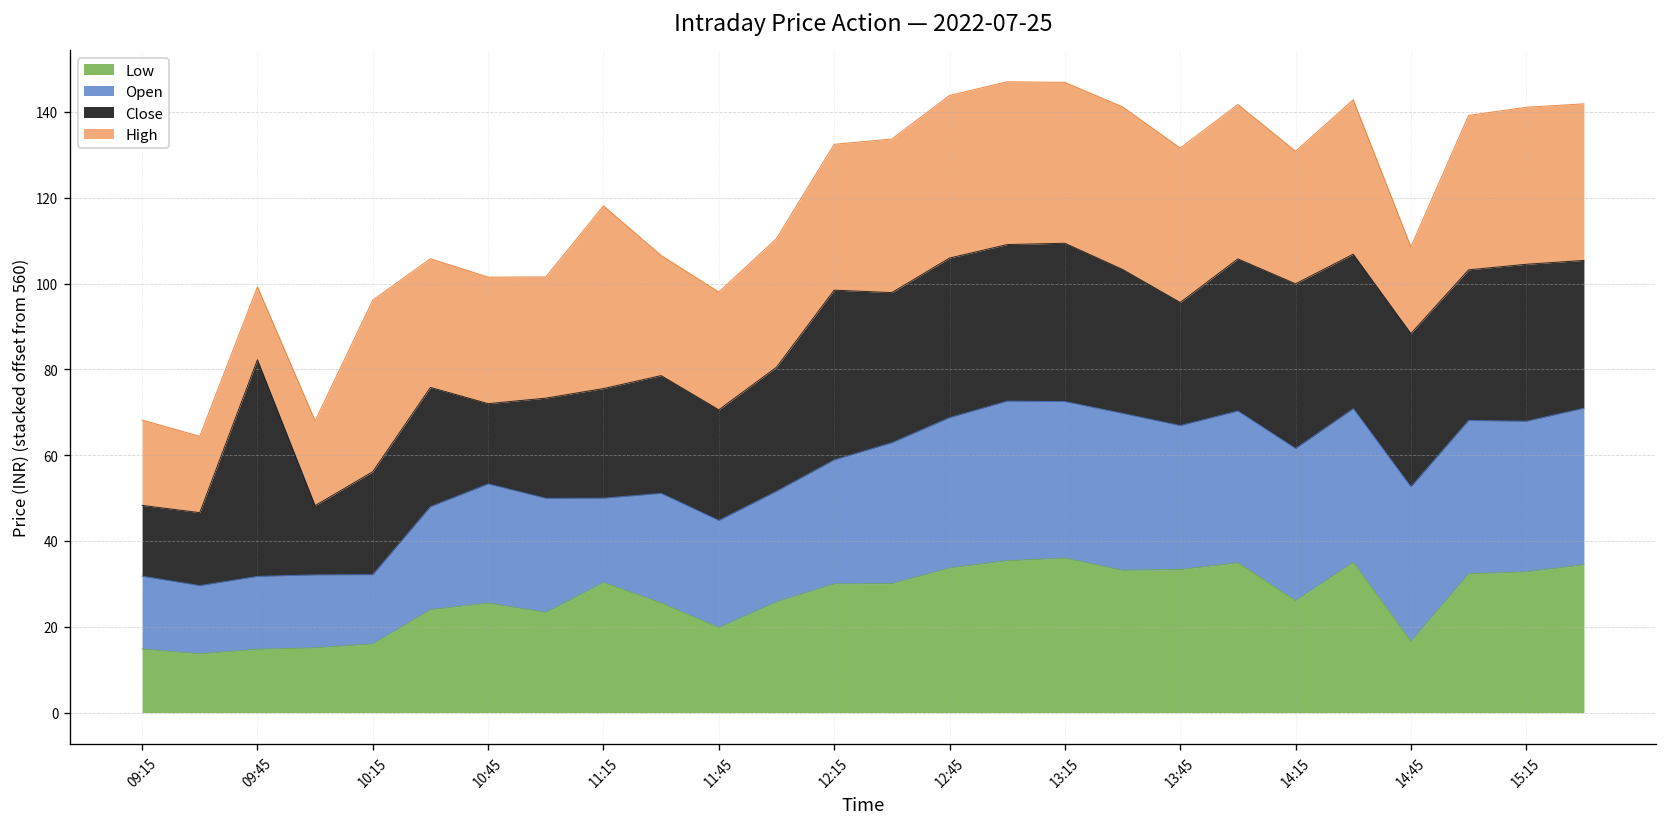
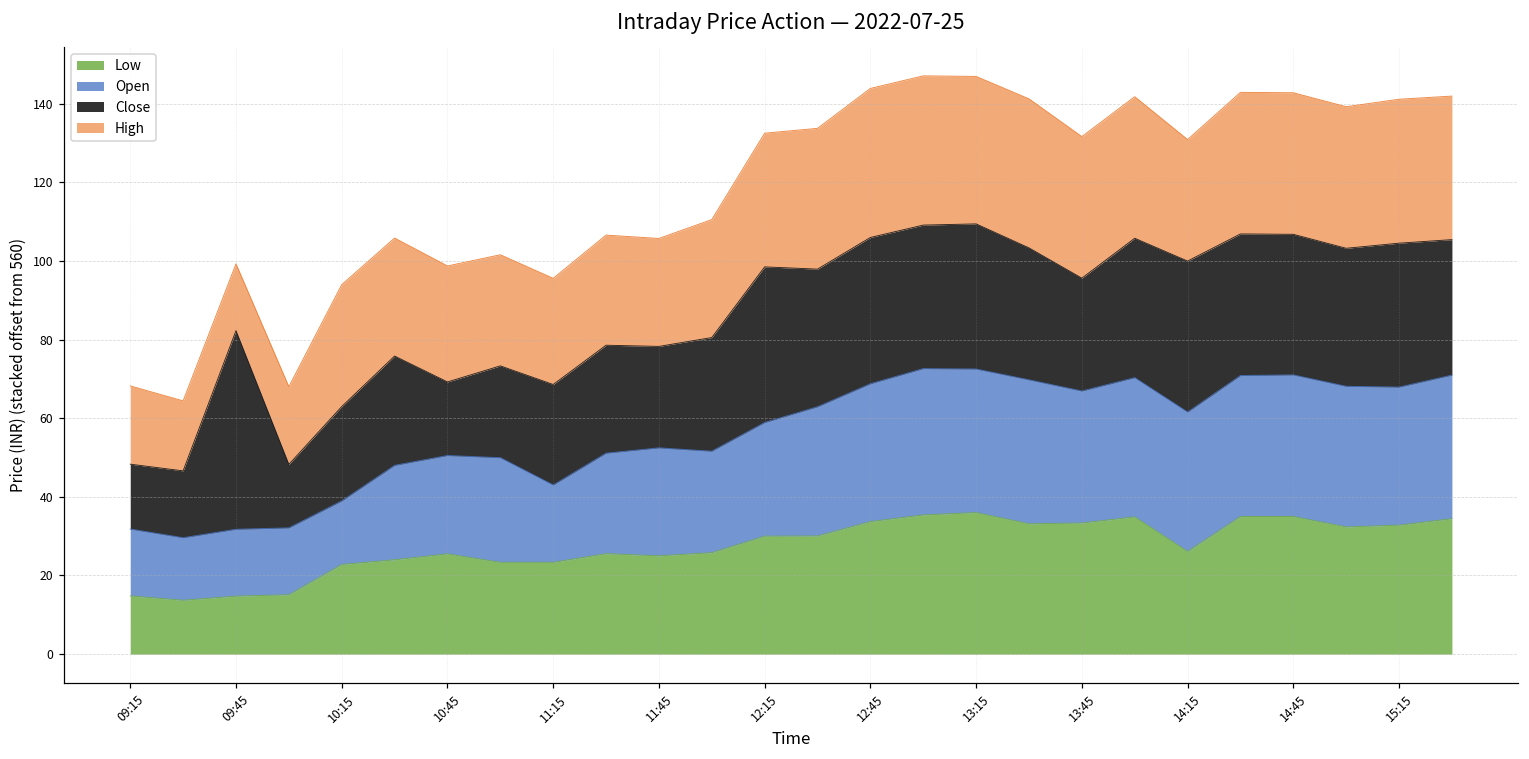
Low, 10:15: 16 -> 23
High, 10:15: 40 -> 31
Open, 10:45: 28 -> 25
Low, 11:15: 30 -> 23
High, 11:15: 43 -> 27
Low, 11:45: 20 -> 25
Open, 11:45: 25 -> 27
Low, 14:45: 17 -> 35
High, 14:45: 20 -> 36
